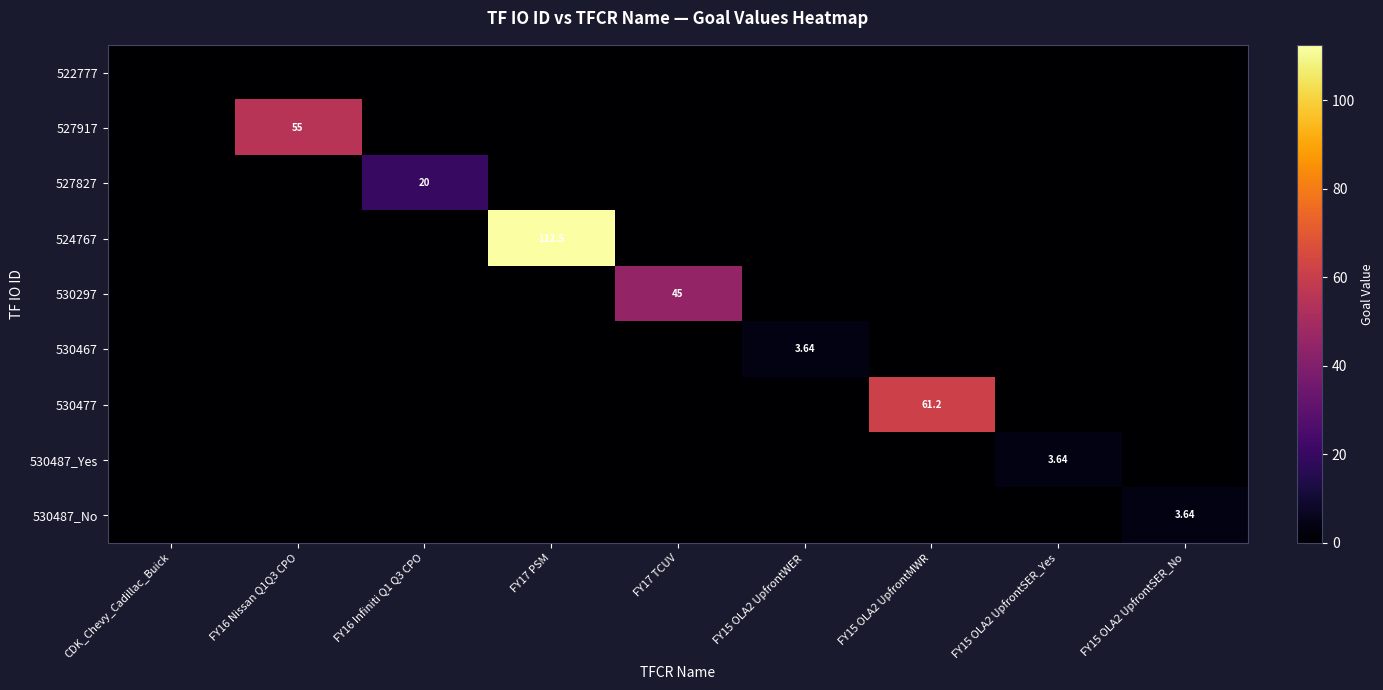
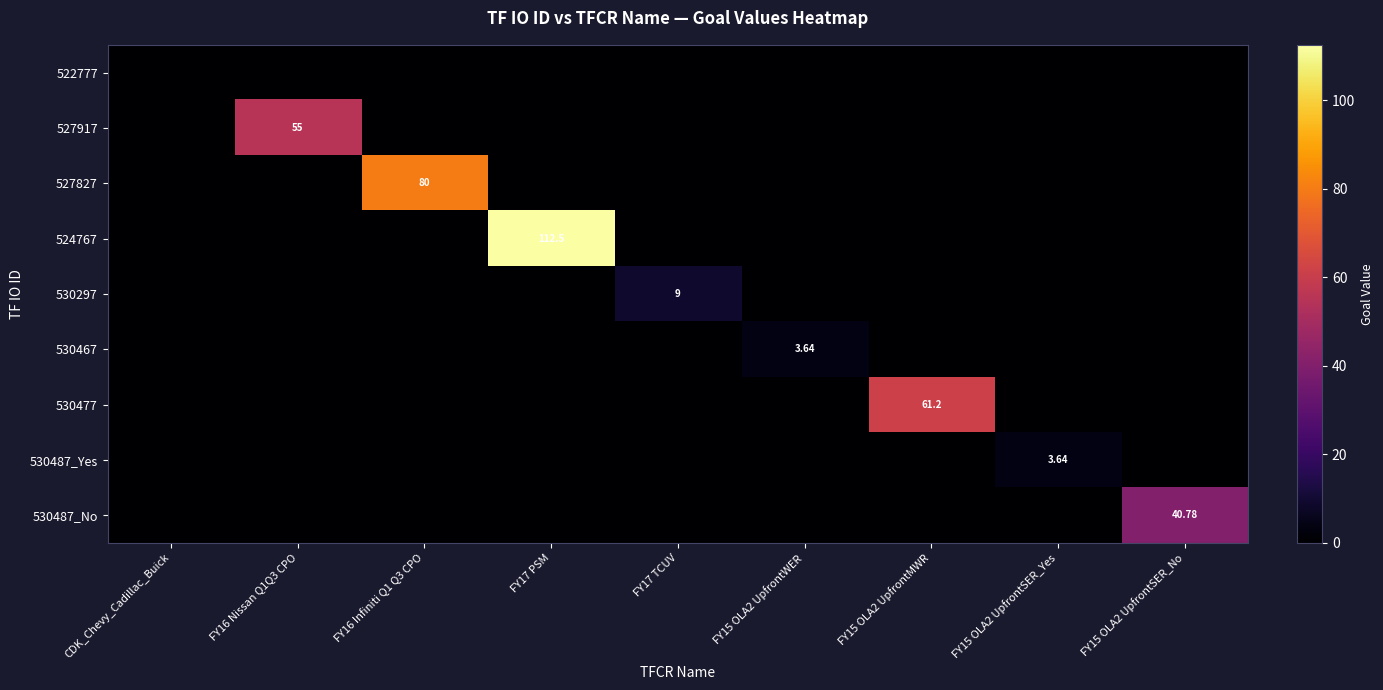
527827, FY16 Infiniti Q1 Q3 CPO: 20 -> 80
530297, FY17 TCUV: 45 -> 9
530487_No, FY15 OLA2 UpfrontSER_No: 3.64 -> 40.78
